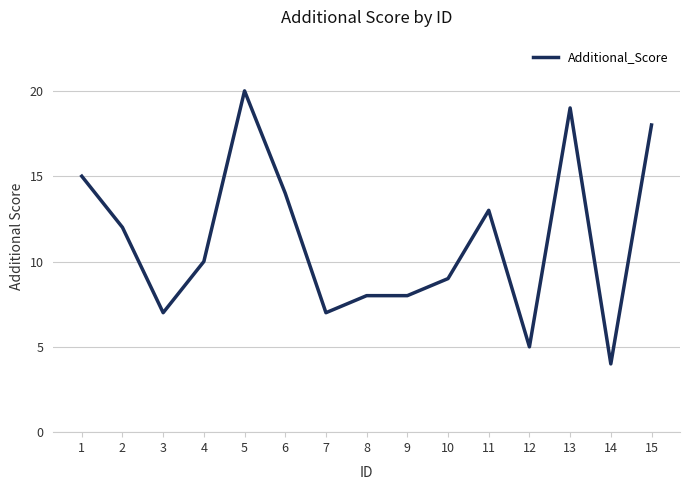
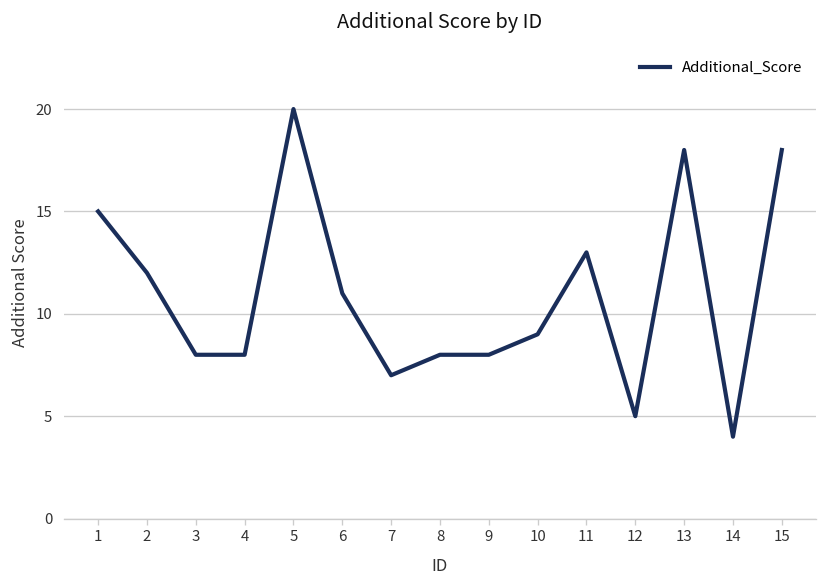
3: 7 -> 8
4: 10 -> 8
6: 14 -> 11
13: 19 -> 18
